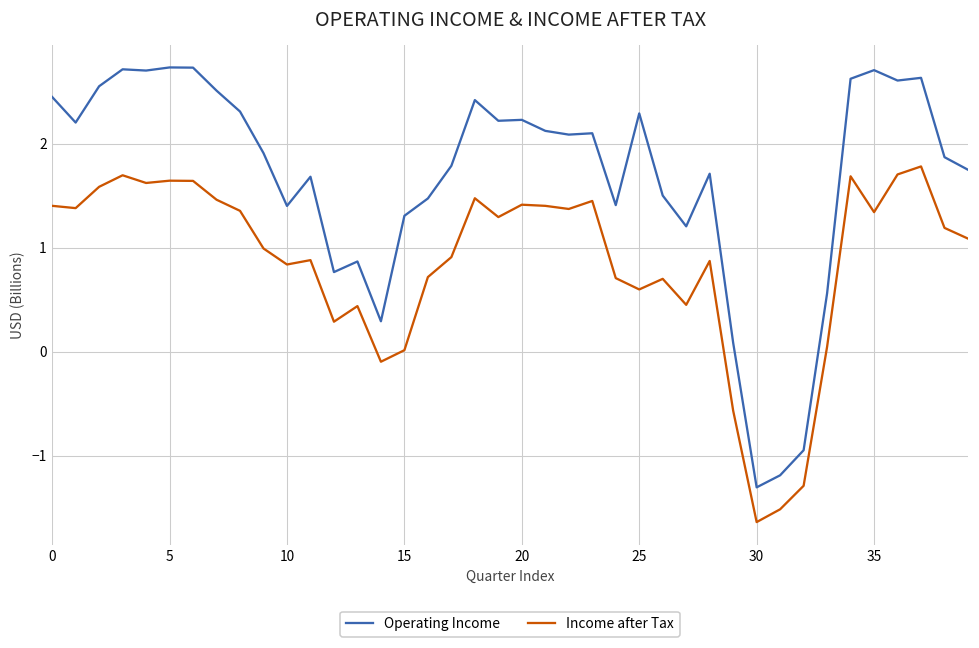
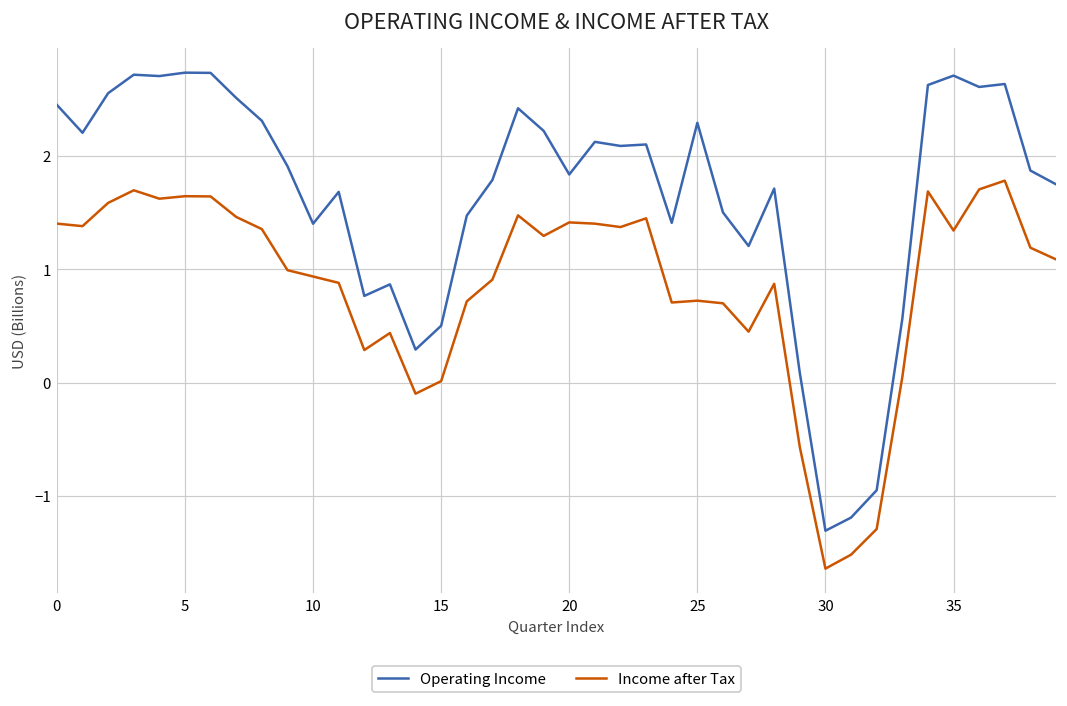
Income after Tax, 10: 0.8 -> 0.9
Operating Income, 15: 1.3 -> 0.5
Operating Income, 20: 2.2 -> 1.8
Income after Tax, 25: 0.6 -> 0.7
